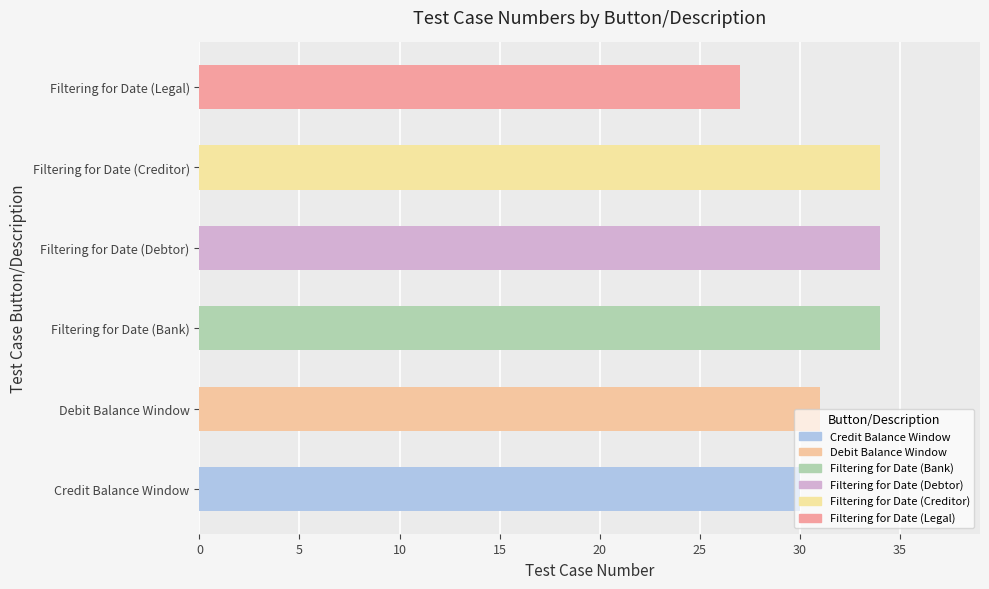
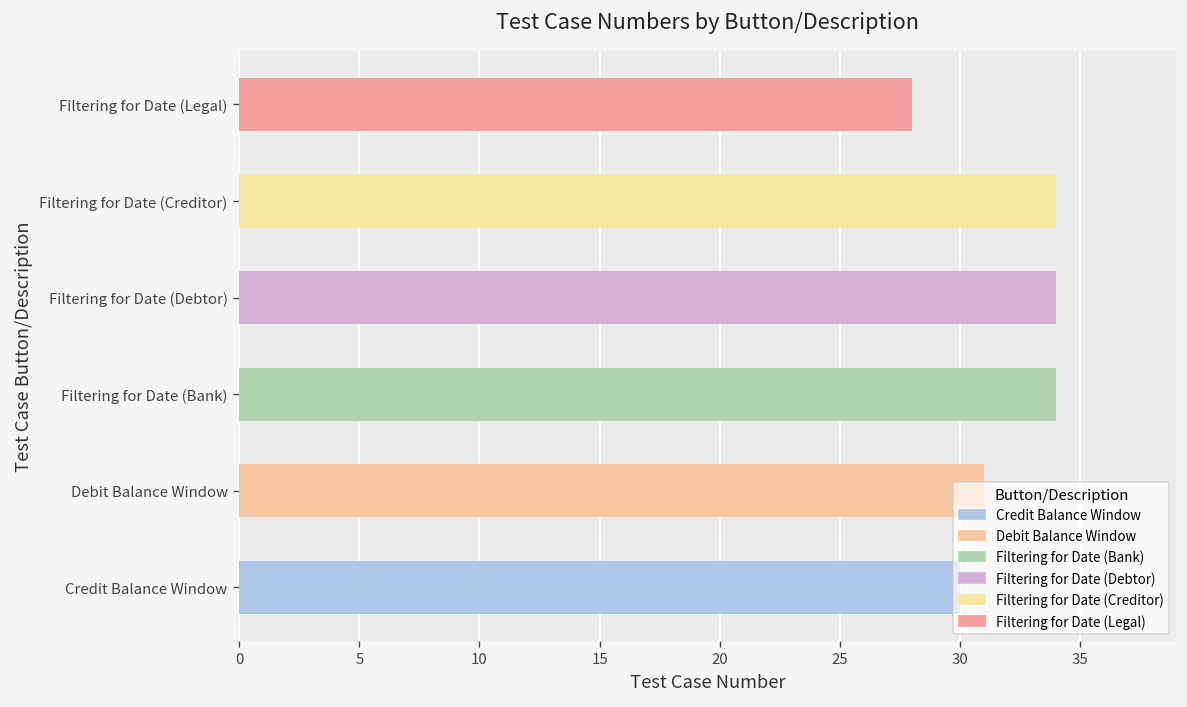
Filtering for Date (Legal): 27 -> 28
